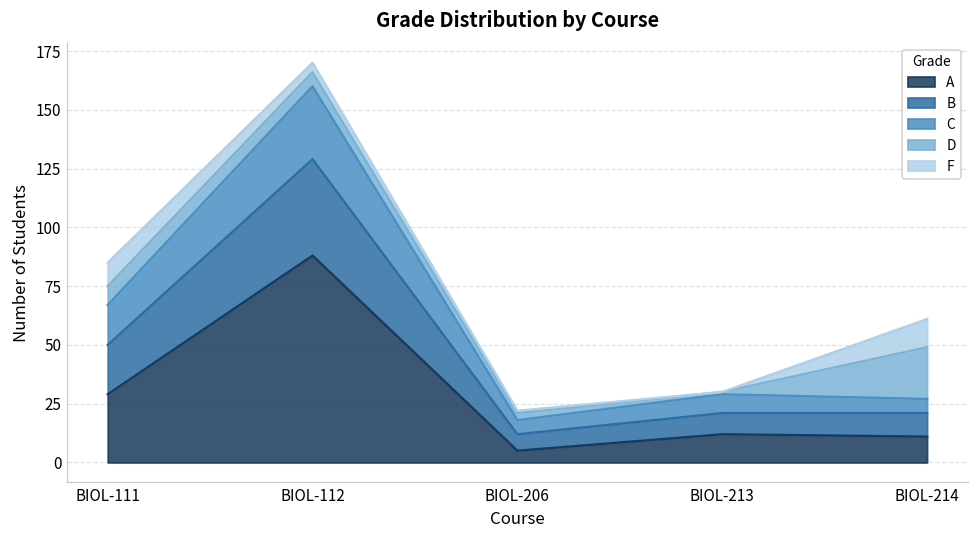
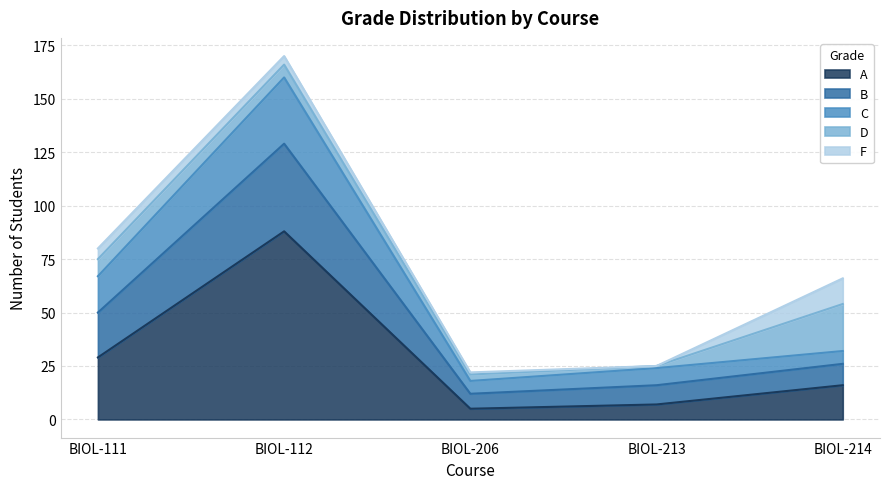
F, BIOL-111: 10 -> 5
A, BIOL-213: 12 -> 7
A, BIOL-214: 11 -> 16
